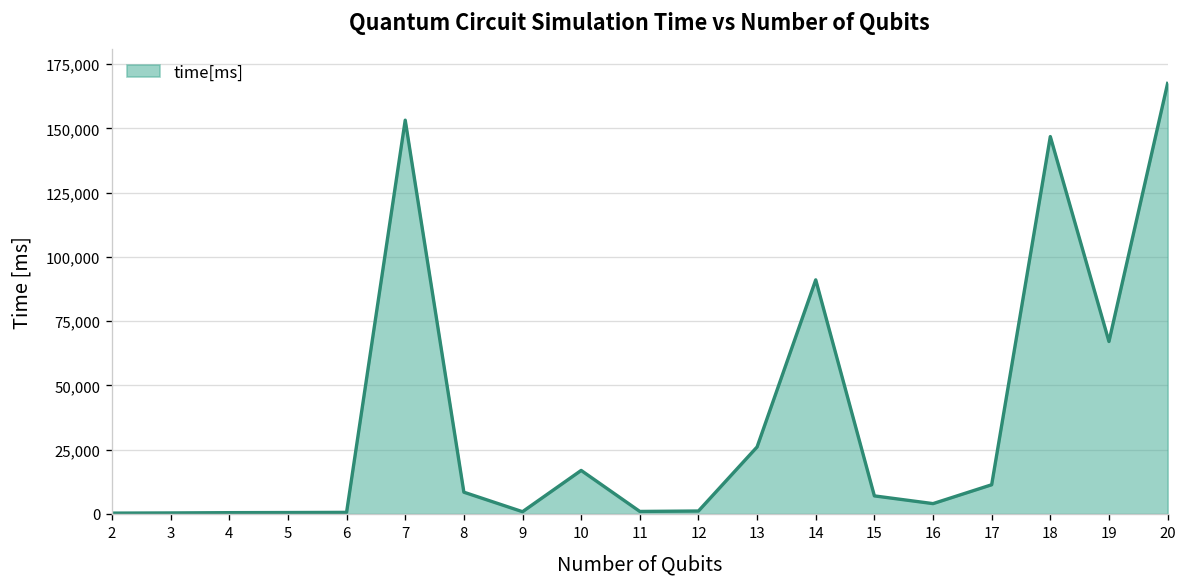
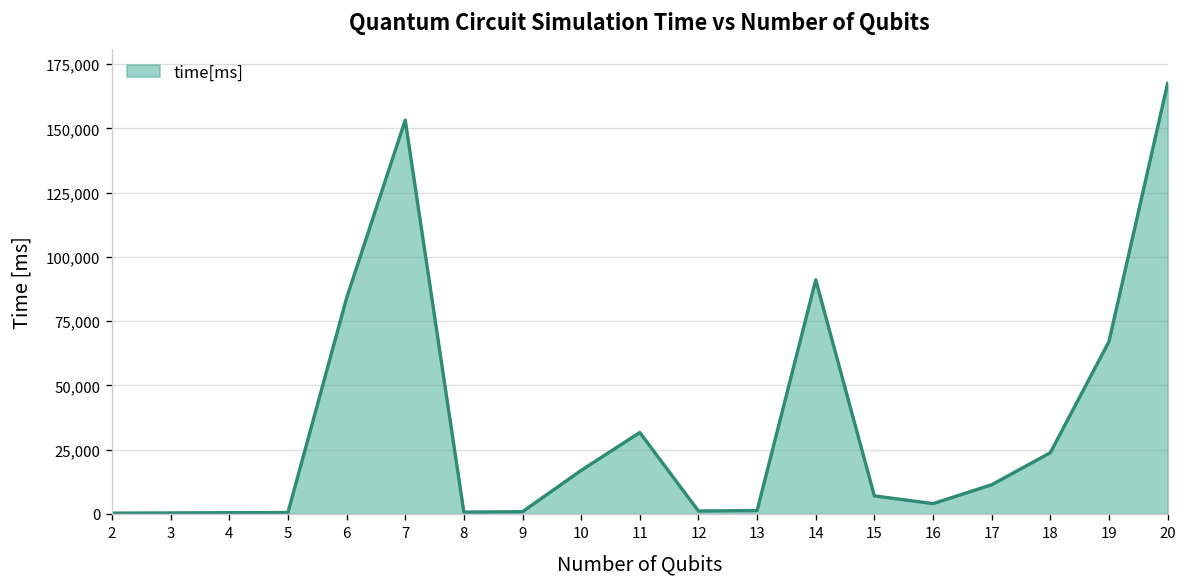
6: 1,000 -> 84,000
8: 8,000 -> 1,000
11: 1,000 -> 32,000
13: 26,000 -> 1,000
18: 147,000 -> 24,000
